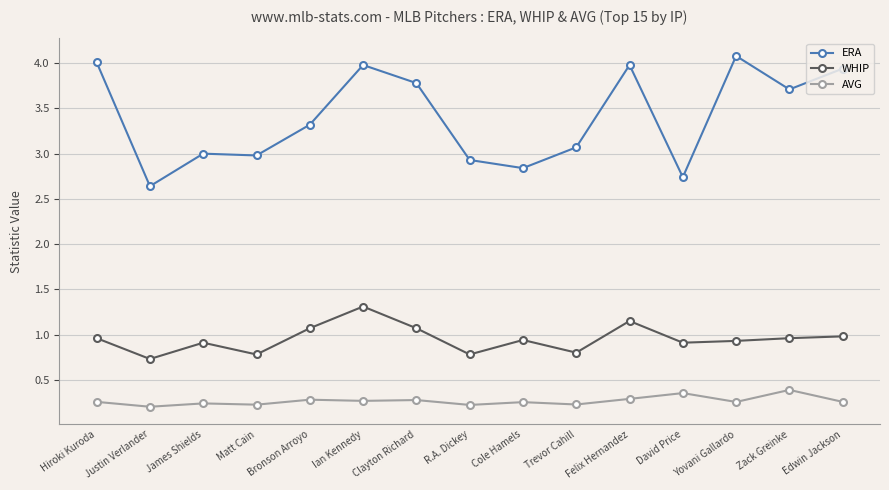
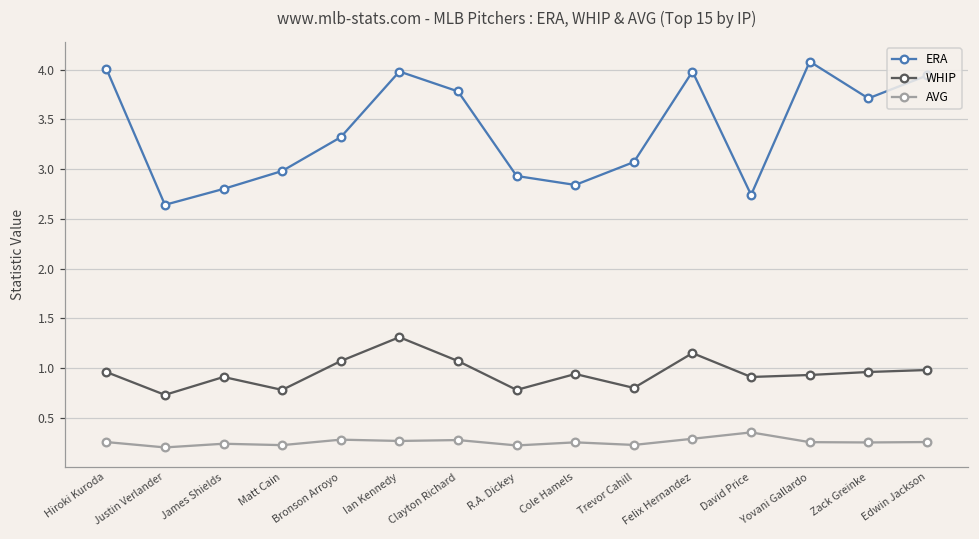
ERA, James Shields: 3.0 -> 2.8
AVG, Zack Greinke: 0.4 -> 0.3
